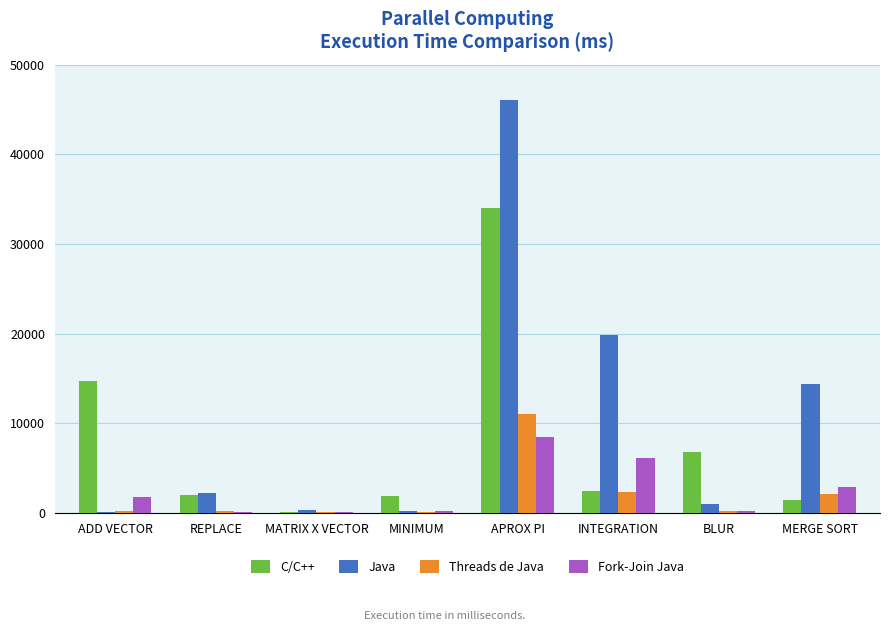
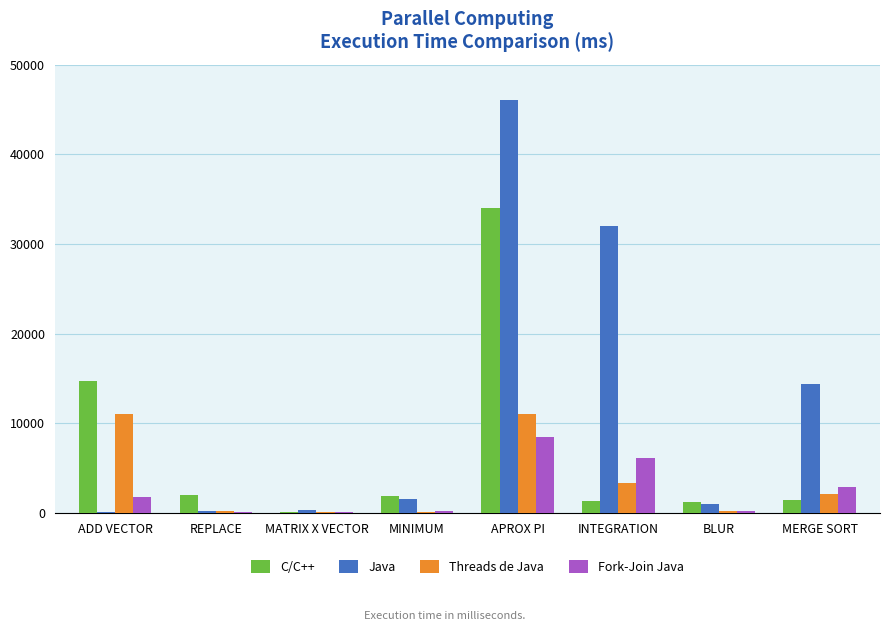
Threads de Java, ADD VECTOR: 0 -> 11000
Java, REPLACE: 2000 -> 0
Java, MINIMUM: 0 -> 2000
C/C++, INTEGRATION: 2000 -> 1000
Java, INTEGRATION: 20000 -> 32000
Threads de Java, INTEGRATION: 2000 -> 3000
C/C++, BLUR: 7000 -> 1000
